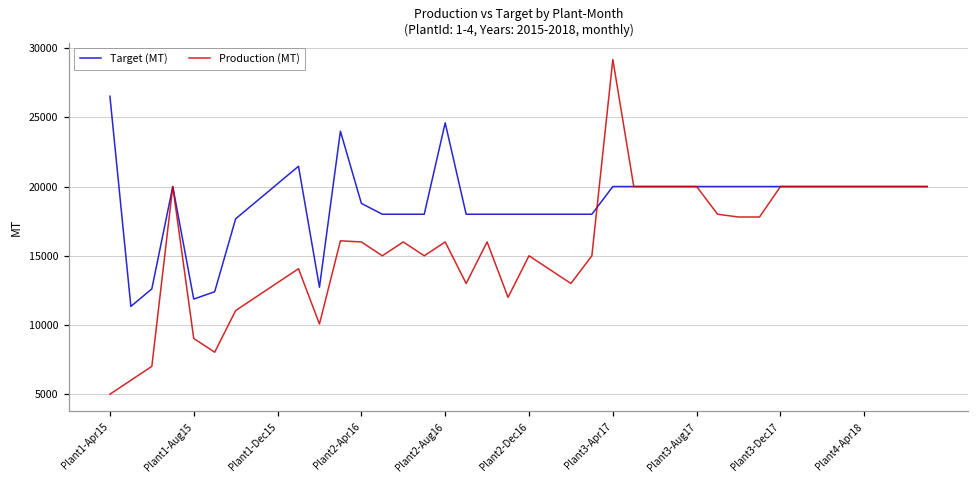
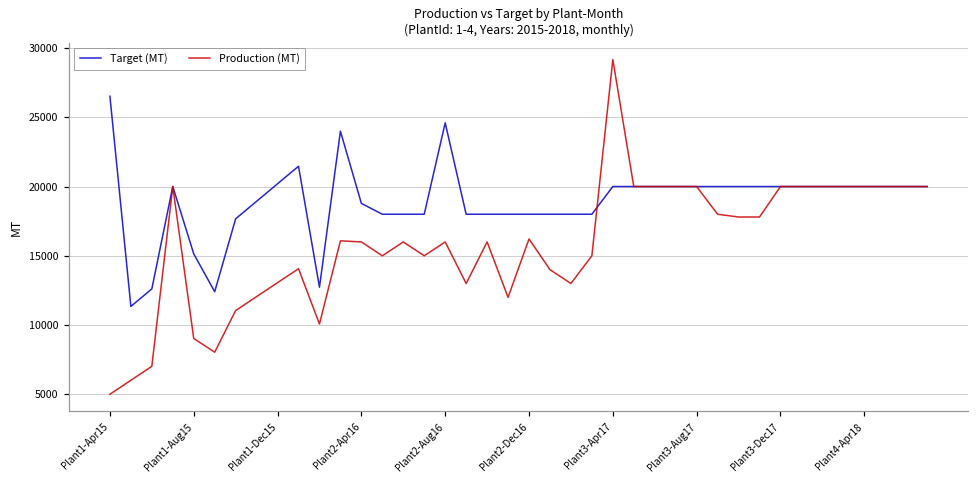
Target (MT), Plant1-Aug15: 11900 -> 15100
Production (MT), Plant2-Dec16: 15000 -> 16200
